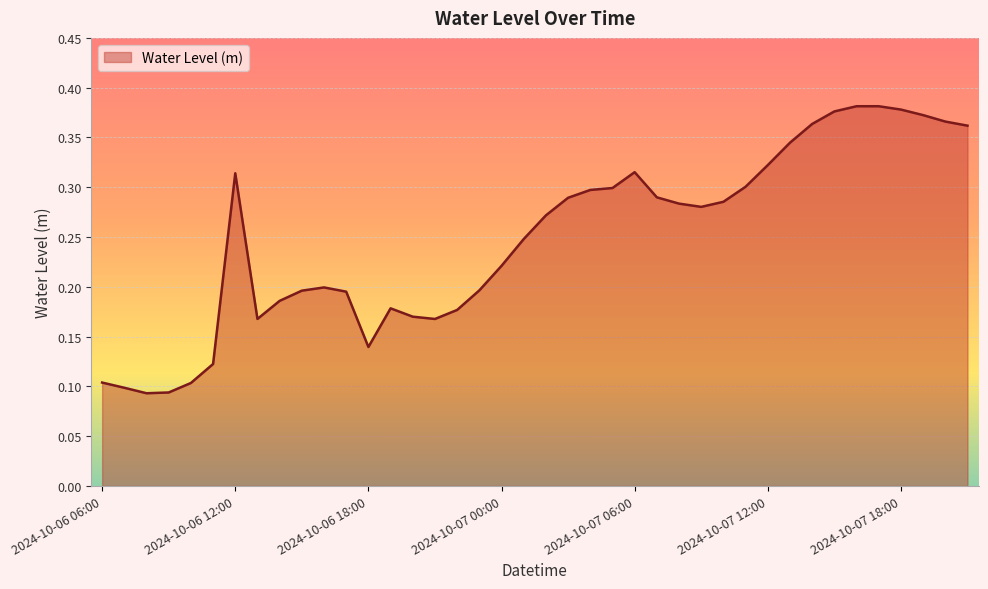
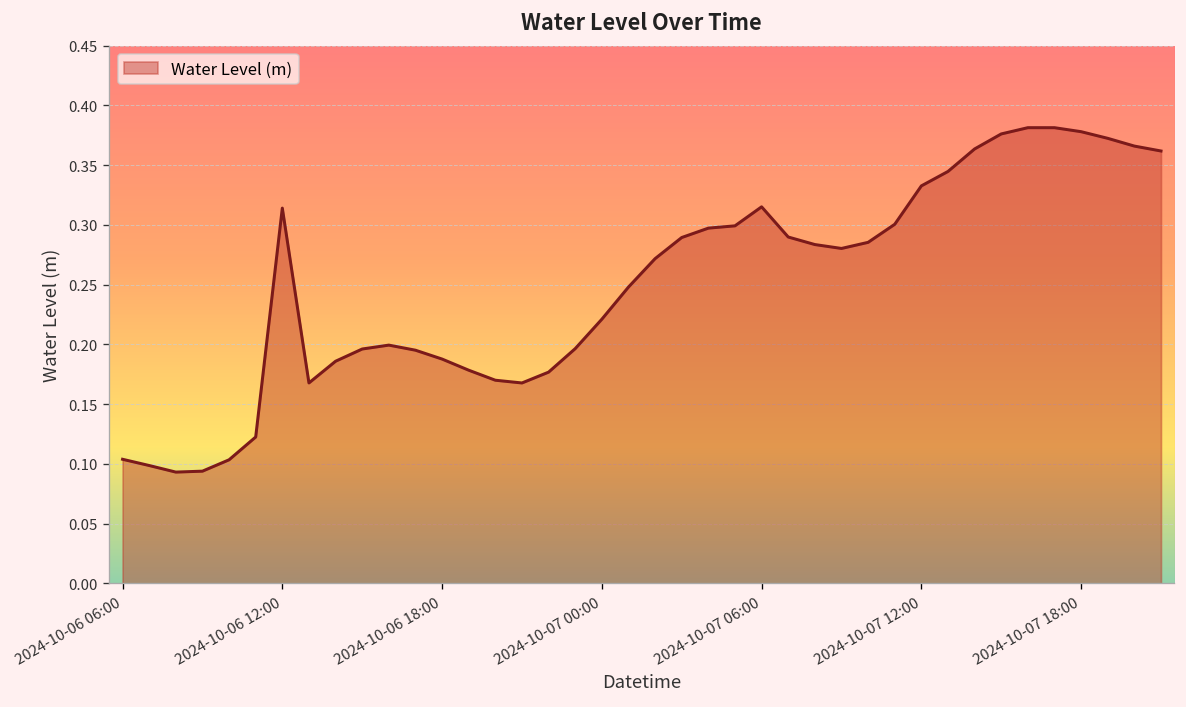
2024-10-06 18:00: 0.14 -> 0.19
2024-10-07 12:00: 0.32 -> 0.33
